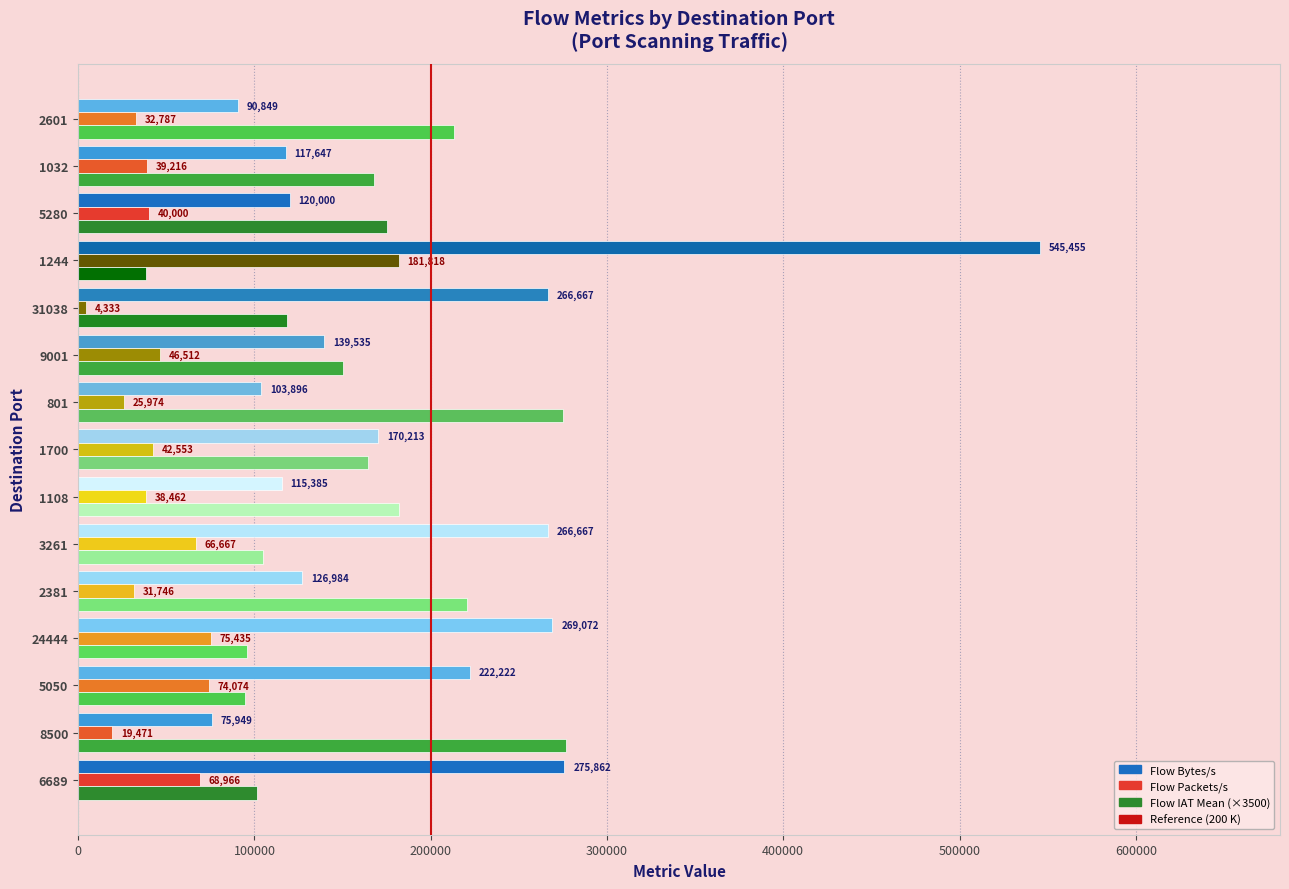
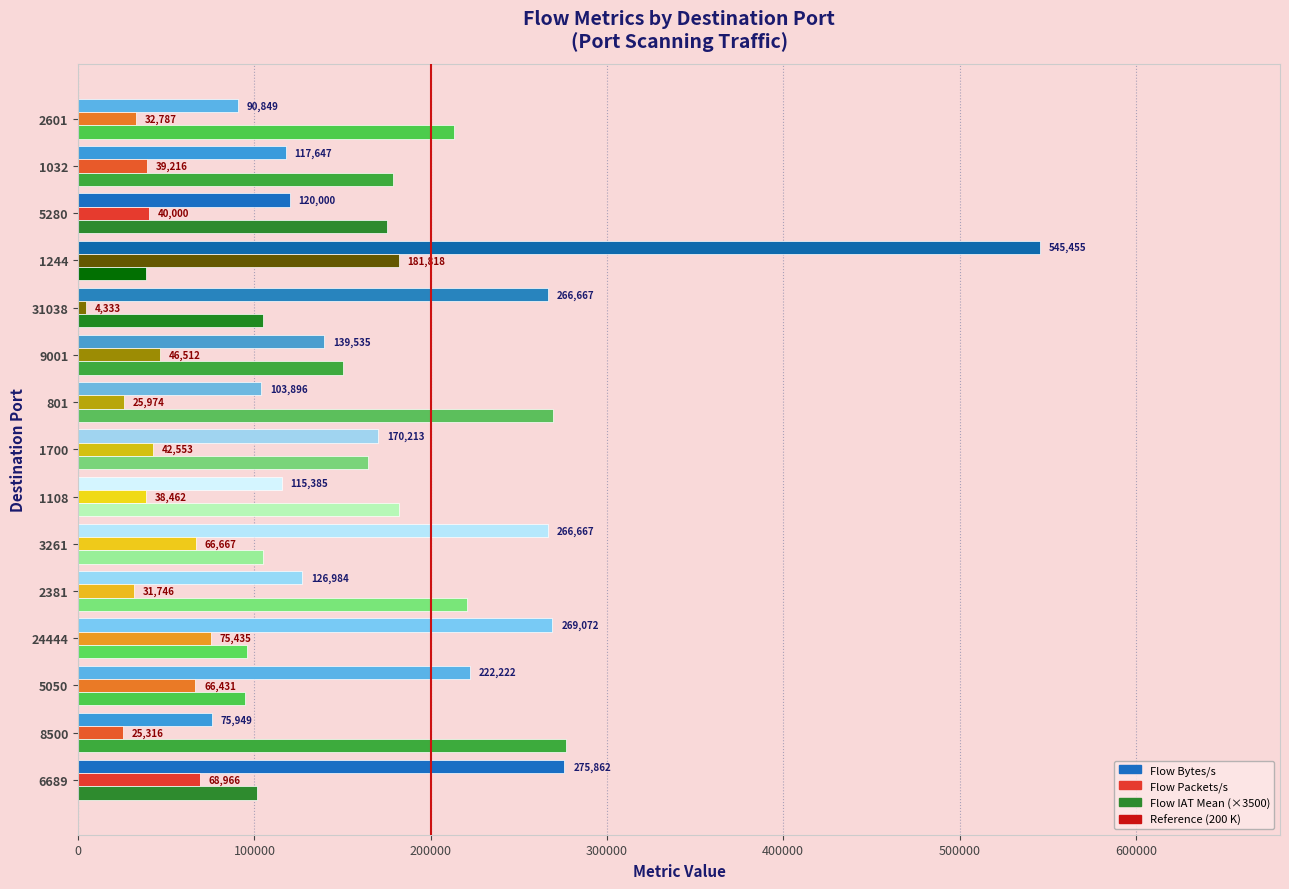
Flow IAT Mean (×3500), 1032: 168000 -> 179000
Flow IAT Mean (×3500), 31038: 119000 -> 105000
Flow IAT Mean (×3500), 801: 275000 -> 270000
Flow Packets/s, 5050: 74,074 -> 66,431
Flow Packets/s, 8500: 19,471 -> 25,316
